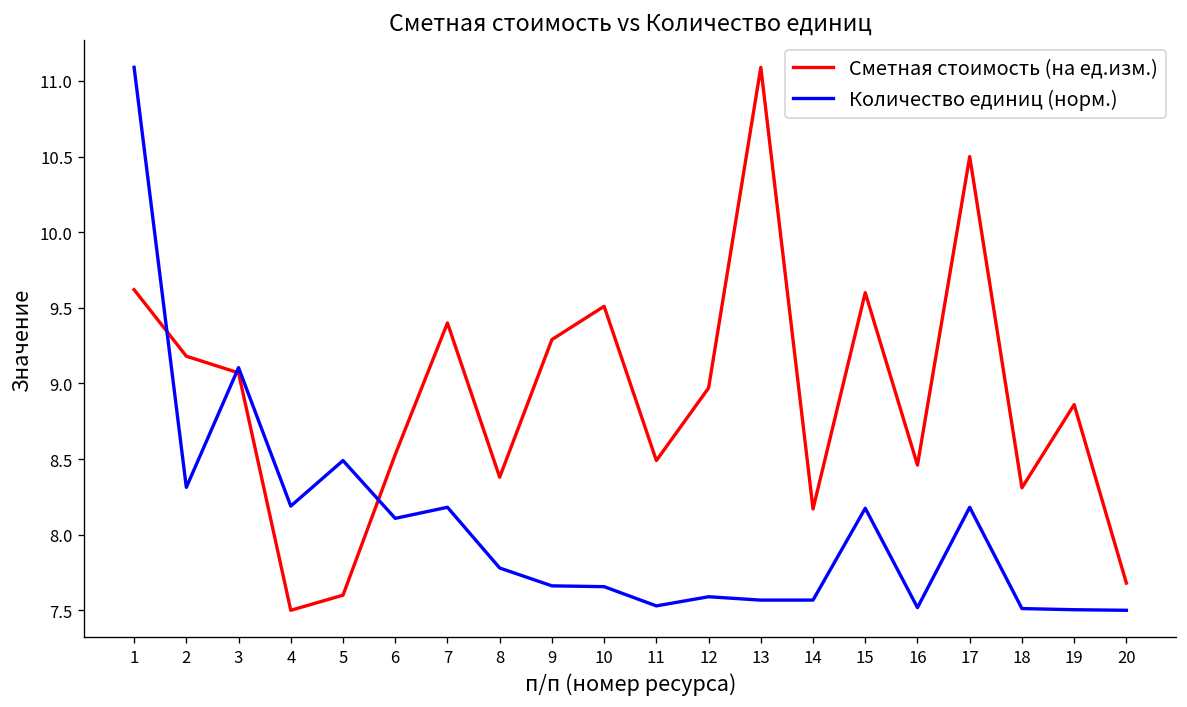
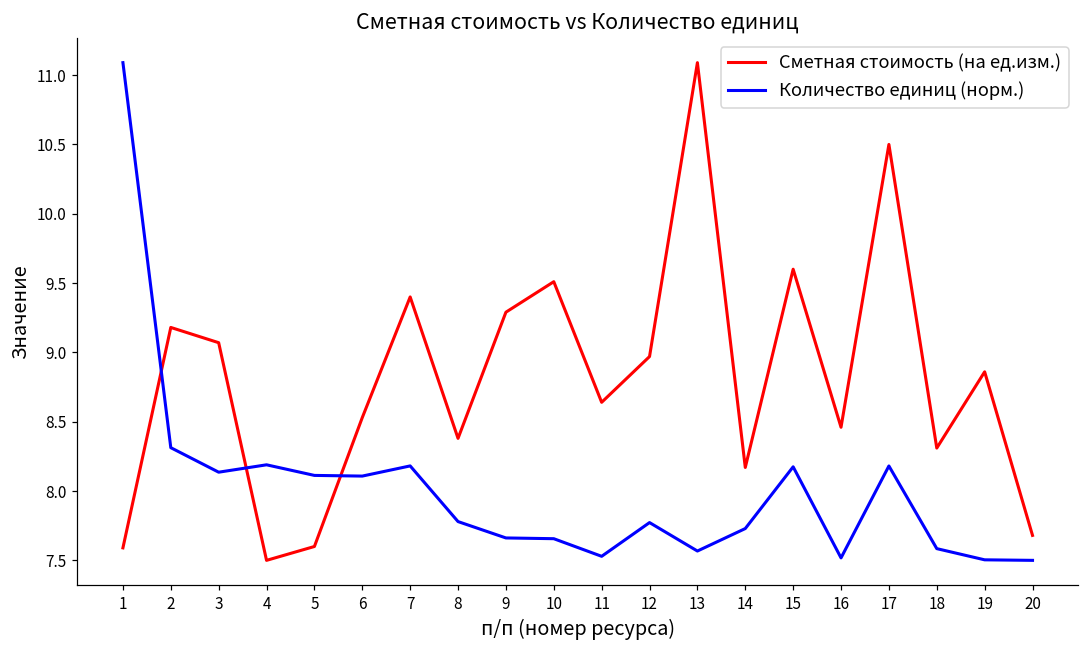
Сметная стоимость (на ед.изм.), 1: 9.62 -> 7.59
Количество единиц (норм.), 3: 9.10 -> 8.14
Количество единиц (норм.), 5: 8.49 -> 8.11
Сметная стоимость (на ед.изм.), 11: 8.49 -> 8.64
Количество единиц (норм.), 12: 7.59 -> 7.77
Количество единиц (норм.), 14: 7.57 -> 7.73
Количество единиц (норм.), 18: 7.51 -> 7.58
